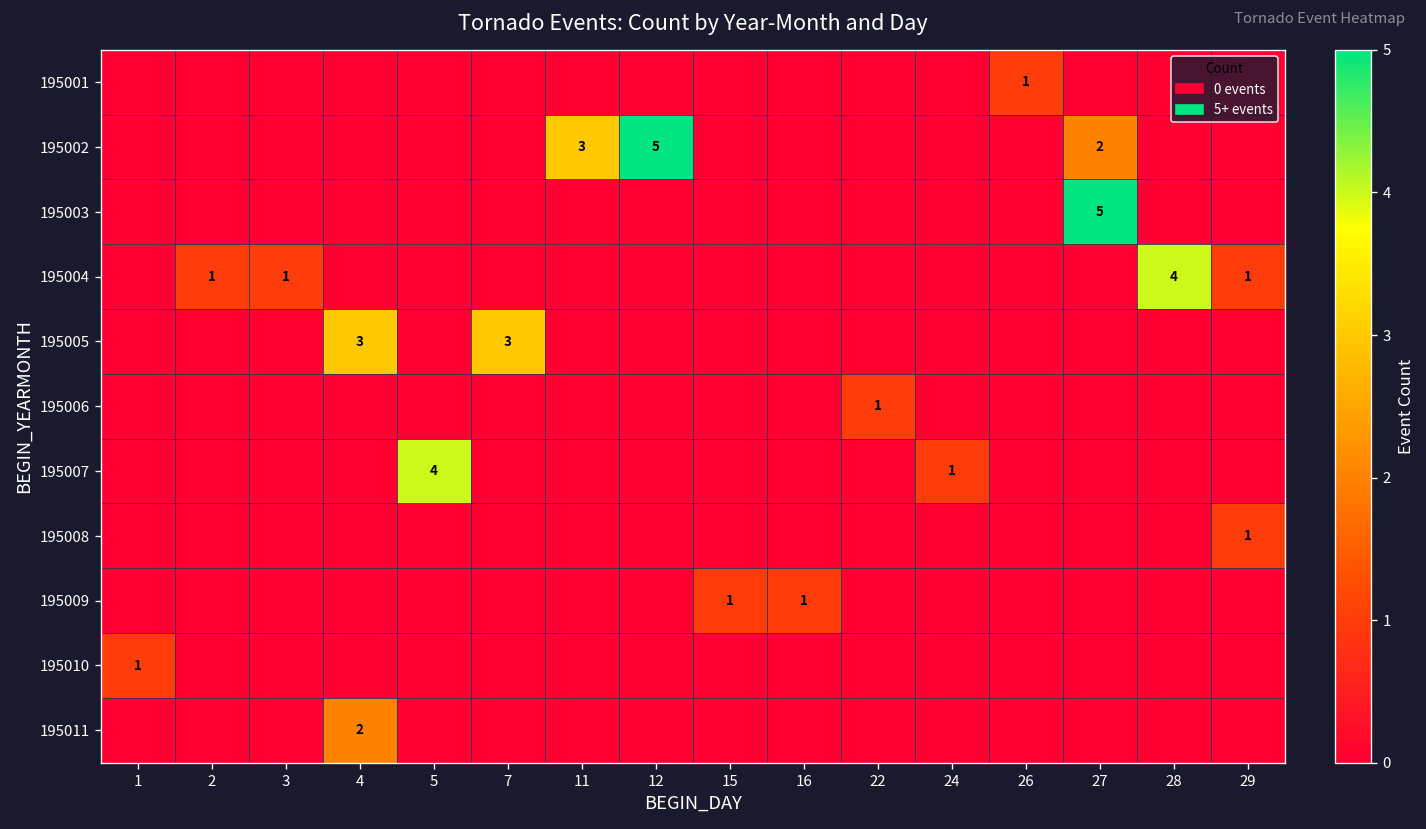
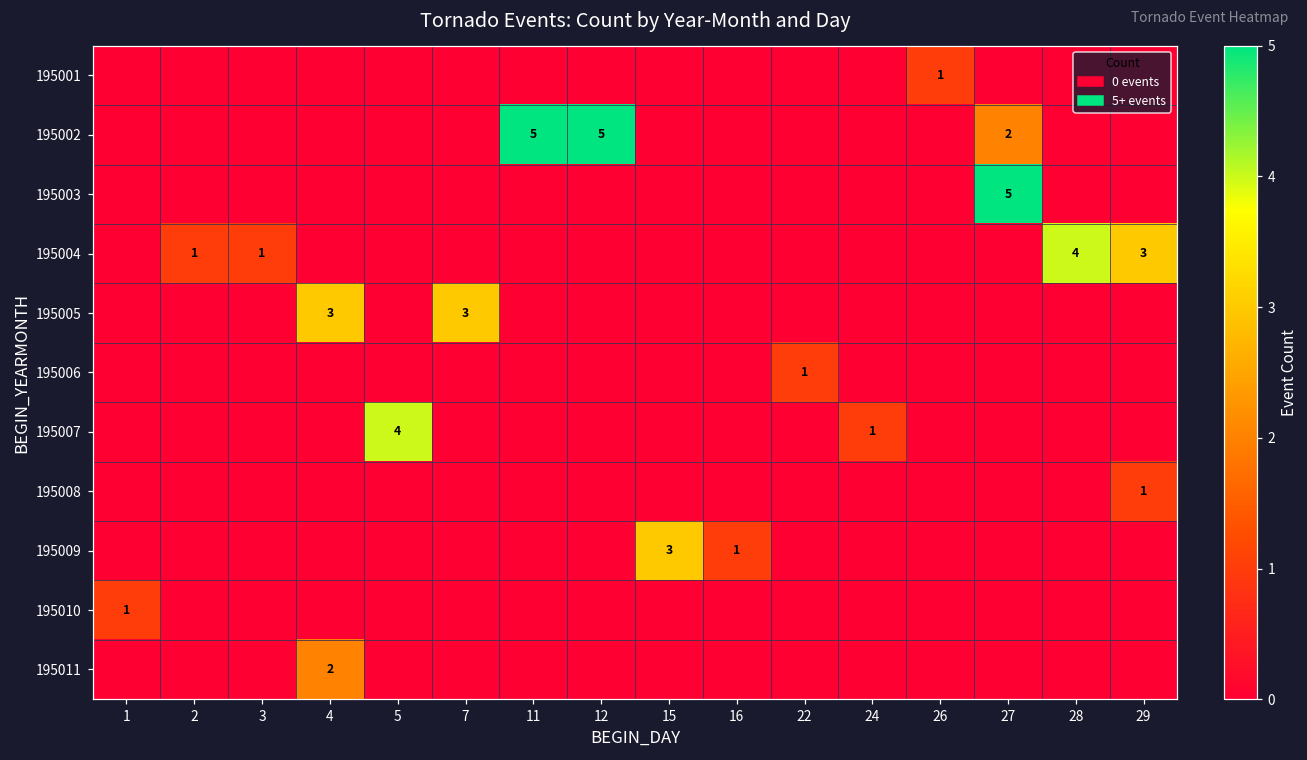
195002, 11: 3 -> 5
195004, 29: 1 -> 3
195009, 15: 1 -> 3
